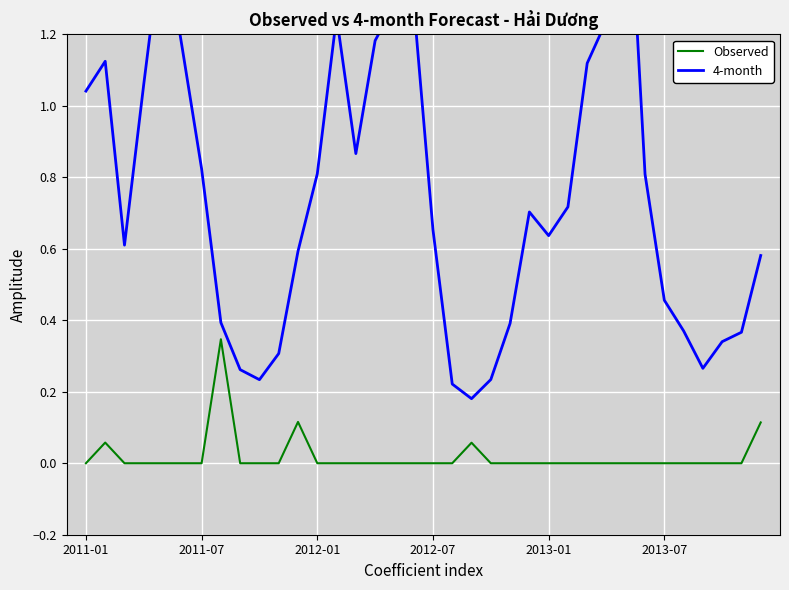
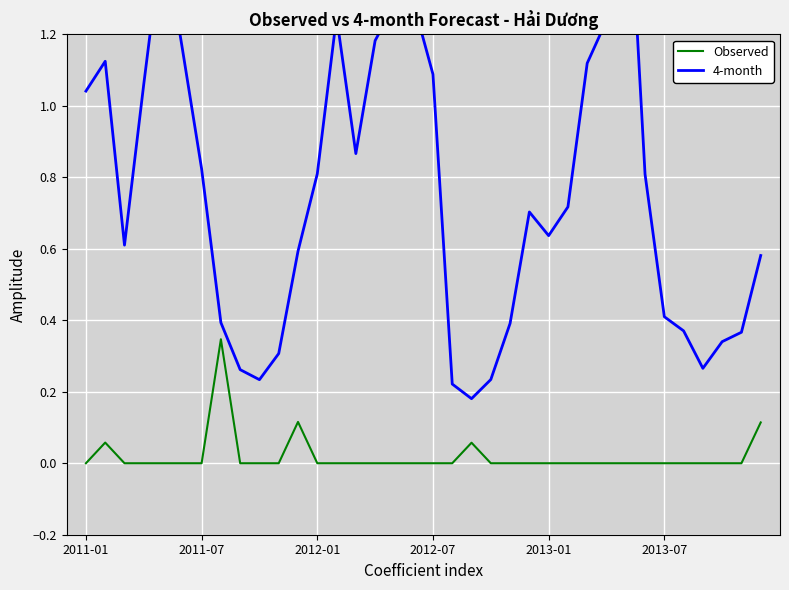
4-month, 2012-07: 0.65 -> 1.09
4-month, 2013-07: 0.46 -> 0.41
